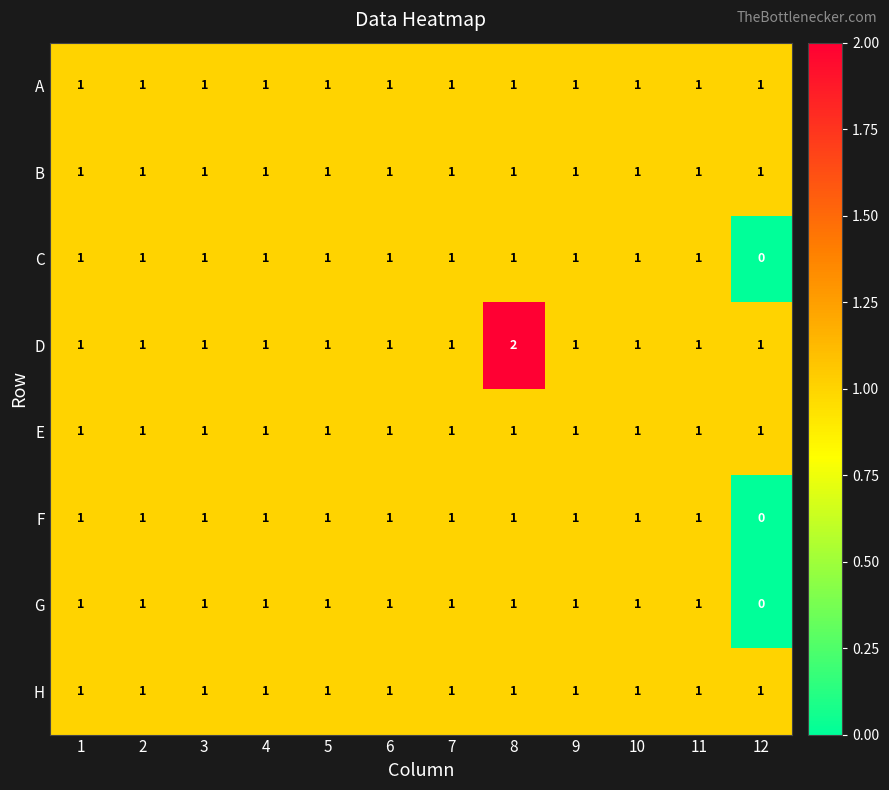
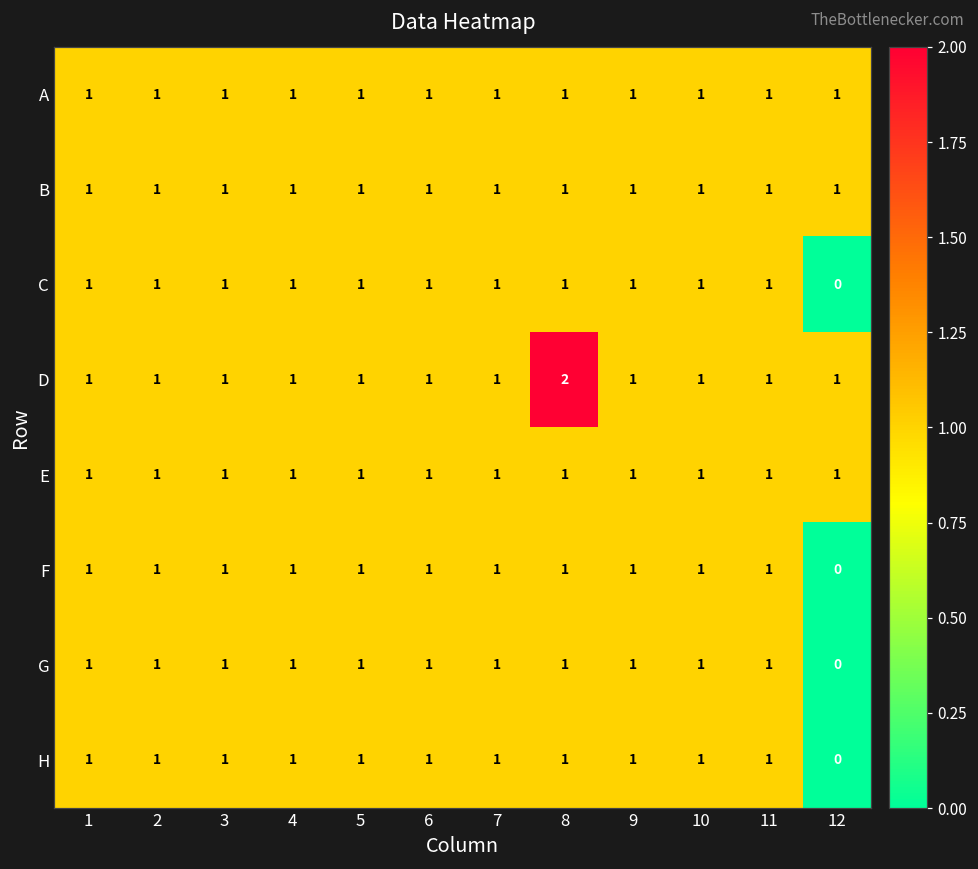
H, 12: 1 -> 0
